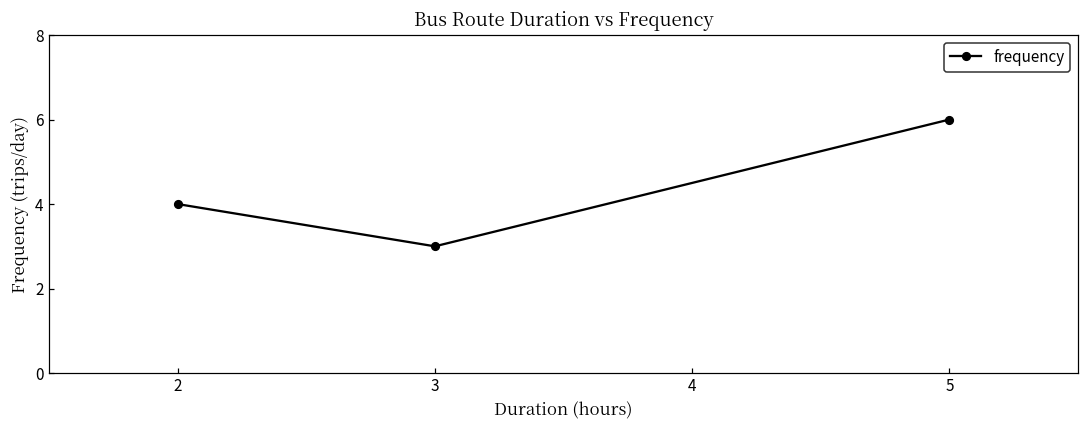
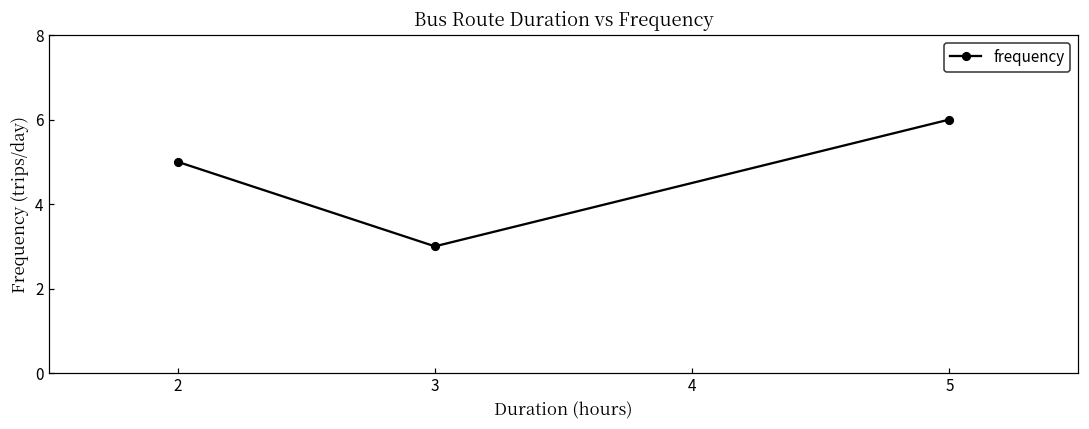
2: 4 -> 5
